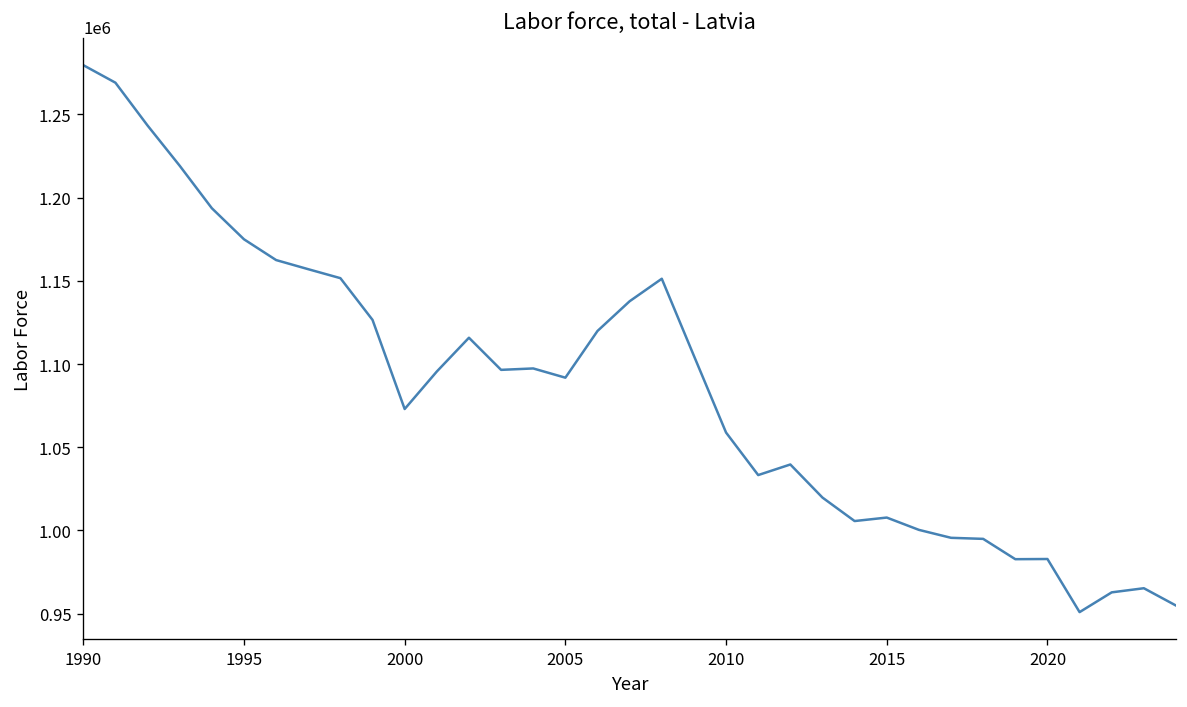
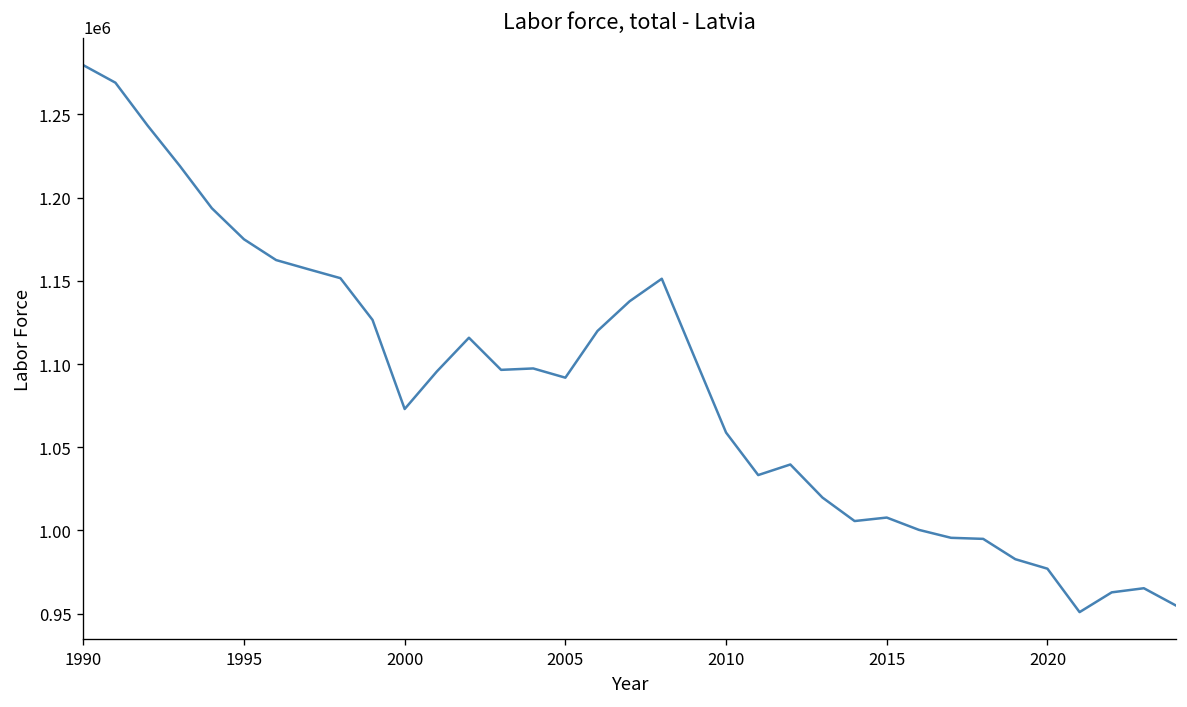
2020: 983000 -> 977000
